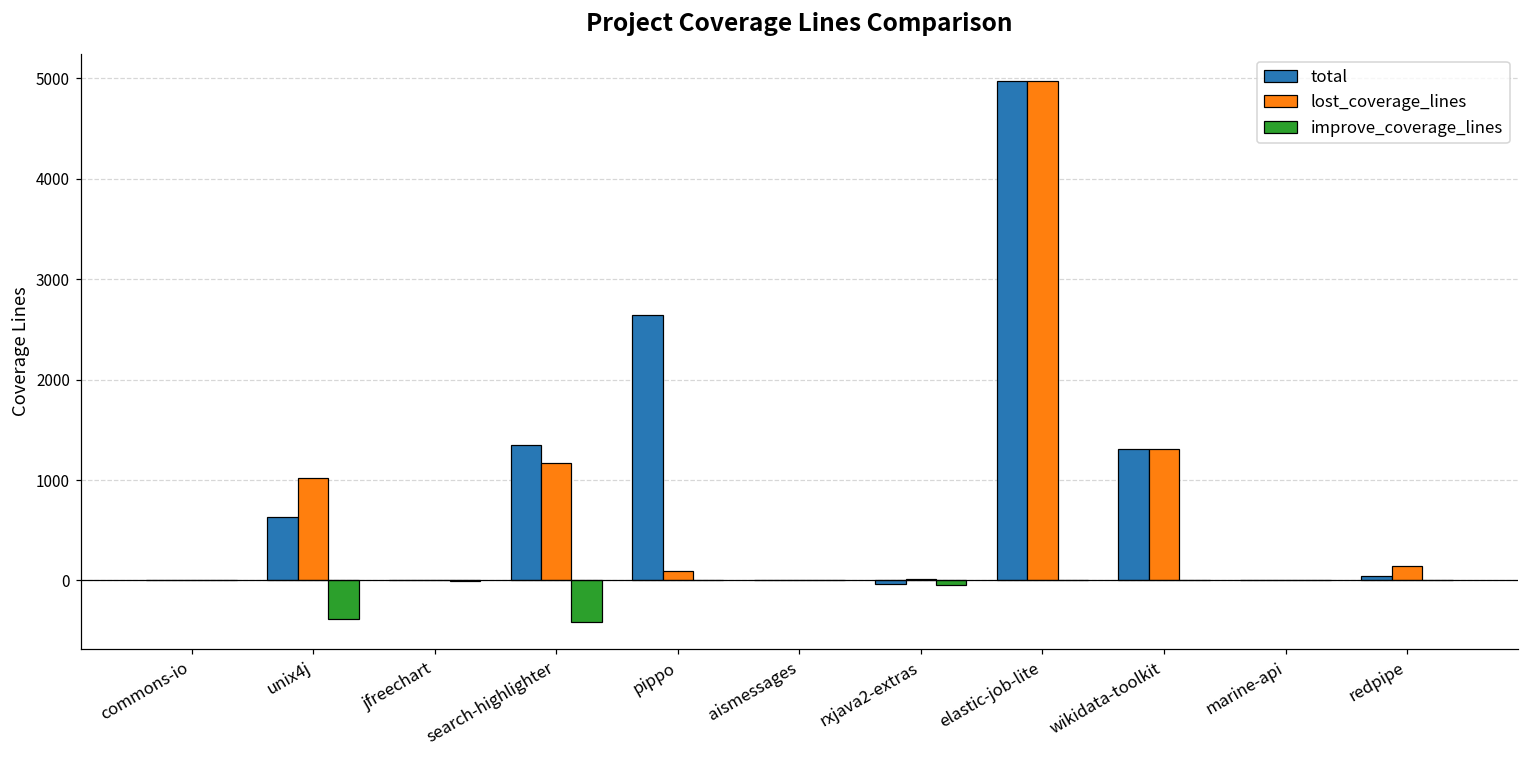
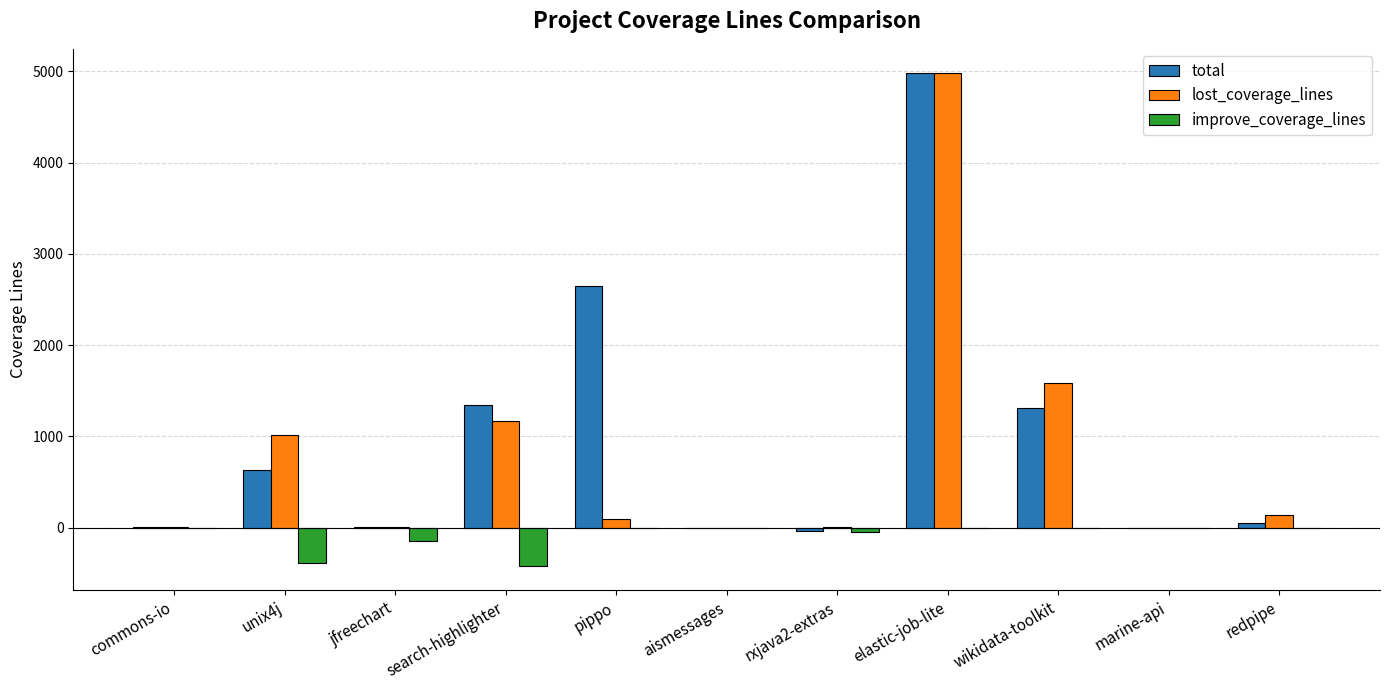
improve_coverage_lines, jfreechart: 0 -> -100
lost_coverage_lines, wikidata-toolkit: 1300 -> 1600
